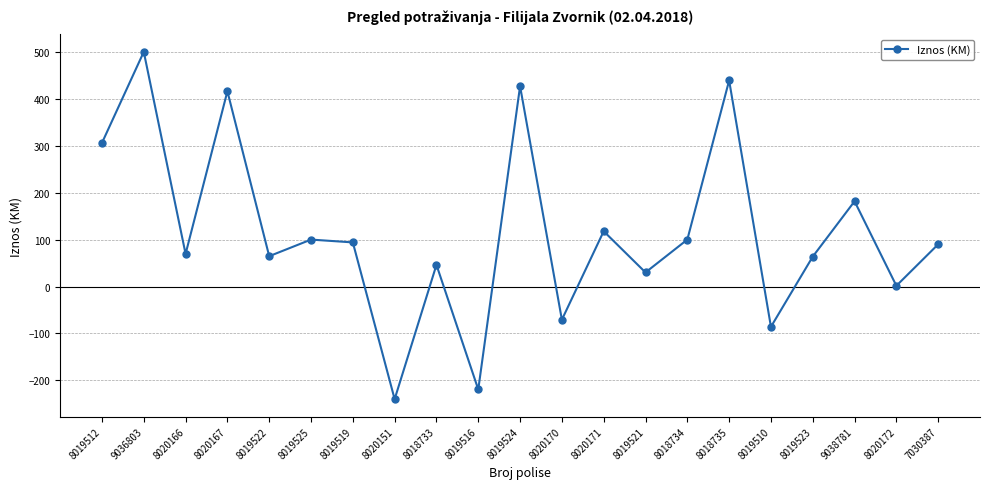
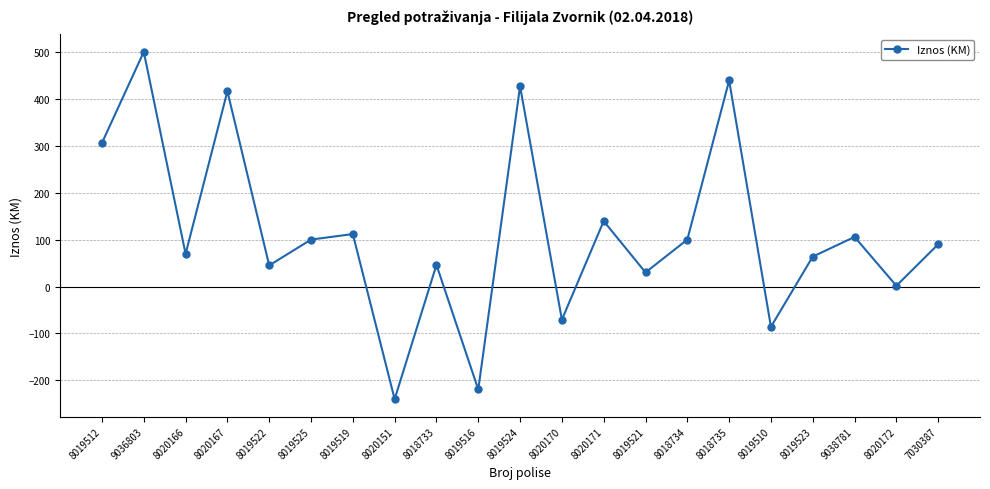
8019522: 60 -> 40
8019519: 90 -> 110
8020171: 120 -> 140
9038781: 180 -> 110
